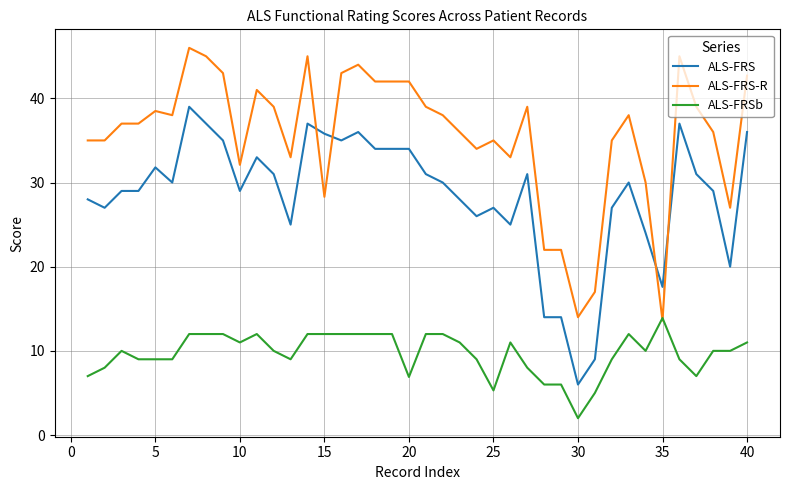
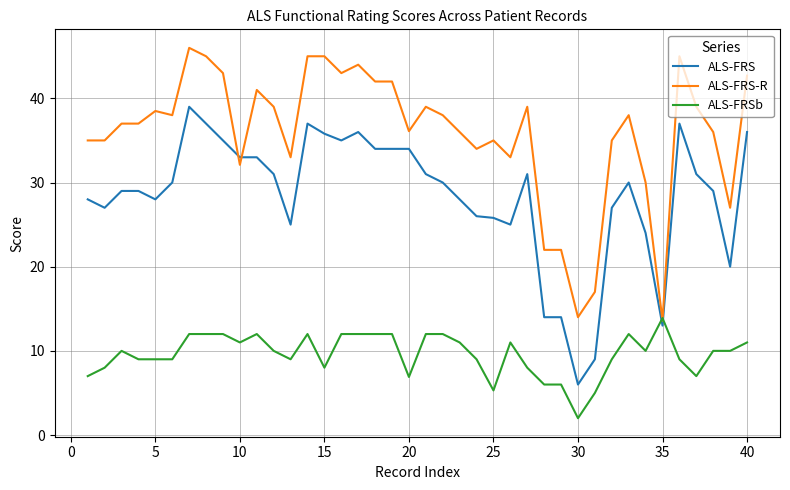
ALS-FRS, 5: 32 -> 28
ALS-FRS, 10: 29 -> 33
ALS-FRS-R, 15: 28 -> 45
ALS-FRSb, 15: 12 -> 8
ALS-FRS-R, 20: 42 -> 36
ALS-FRS, 25: 27 -> 26
ALS-FRS, 35: 18 -> 13
